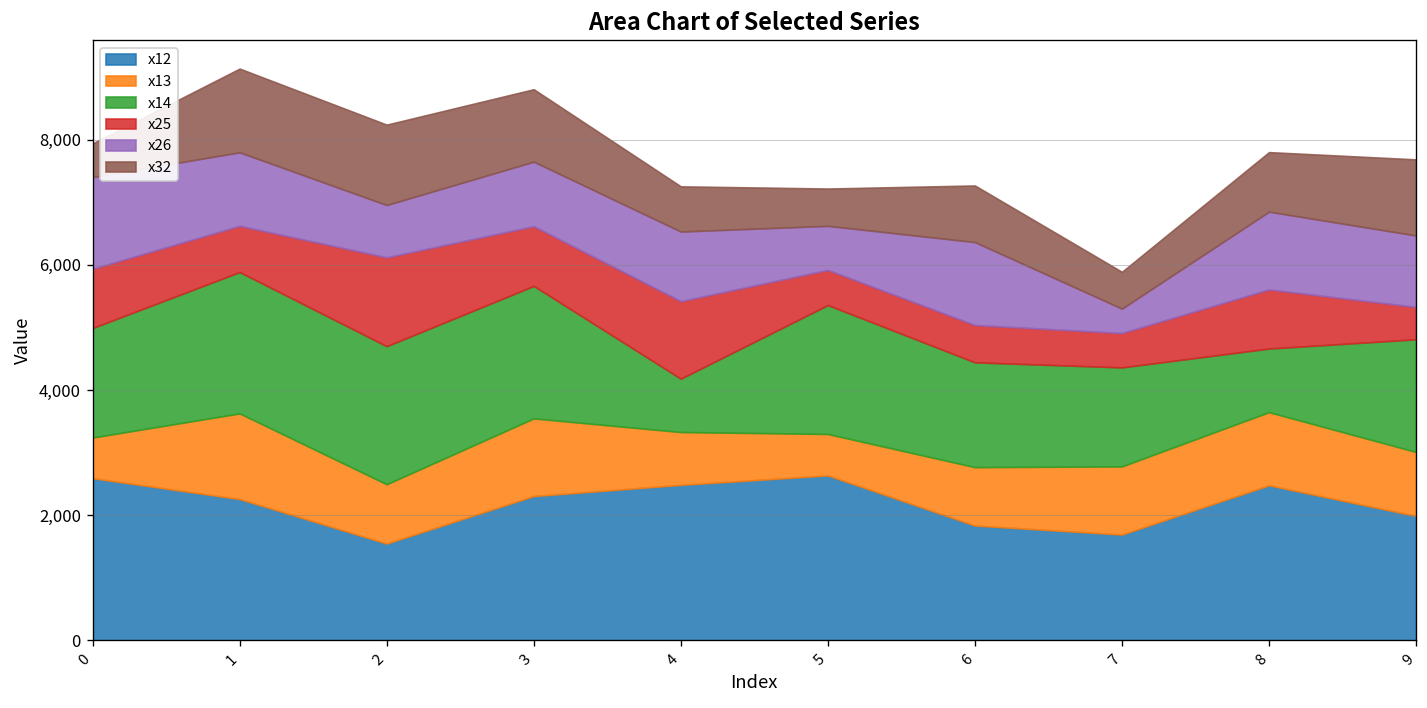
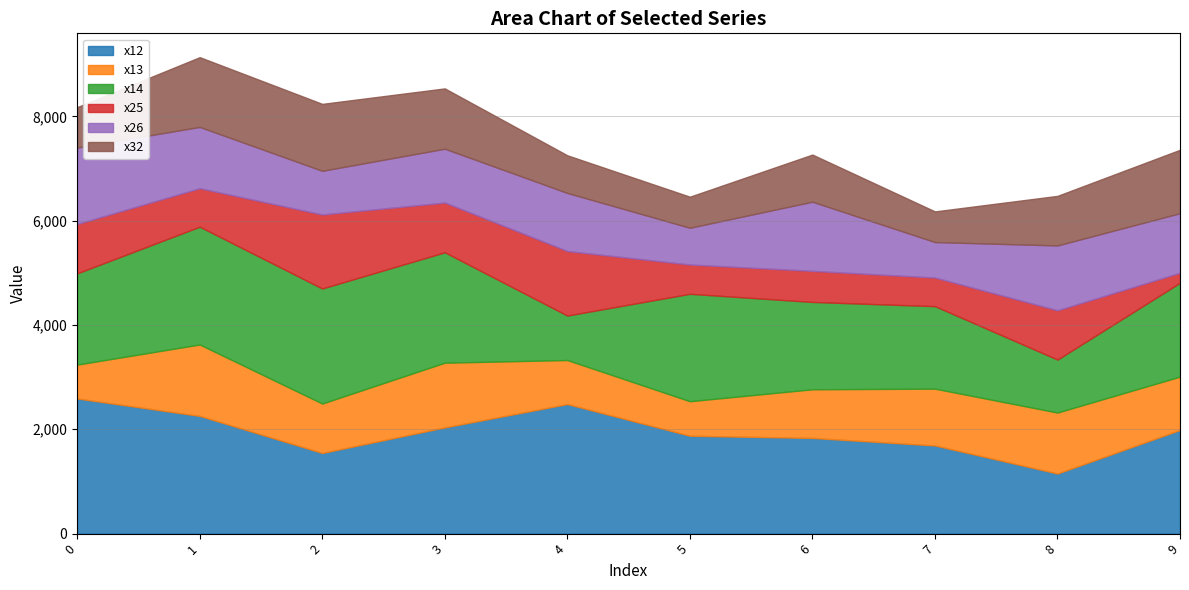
x32, 0: 500 -> 800
x12, 3: 2,300 -> 2,000
x12, 5: 2,600 -> 1,900
x26, 7: 400 -> 700
x12, 8: 2,500 -> 1,200
x25, 9: 500 -> 200
